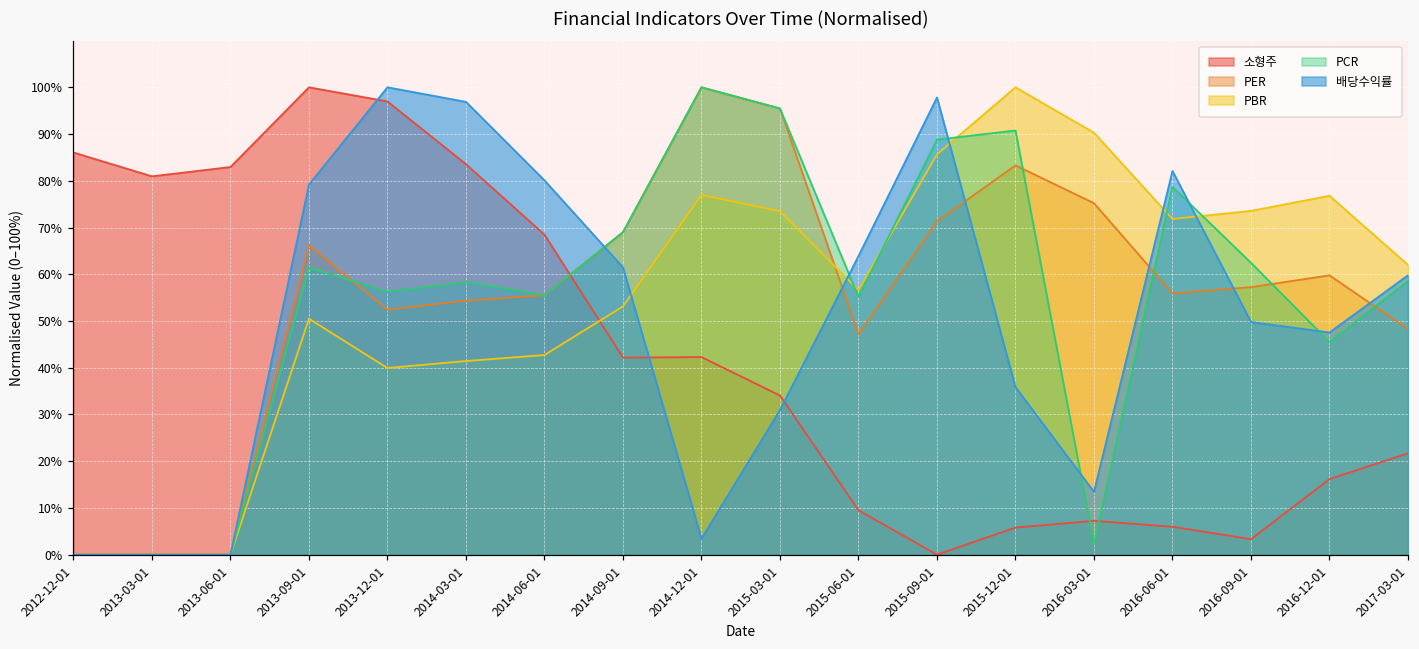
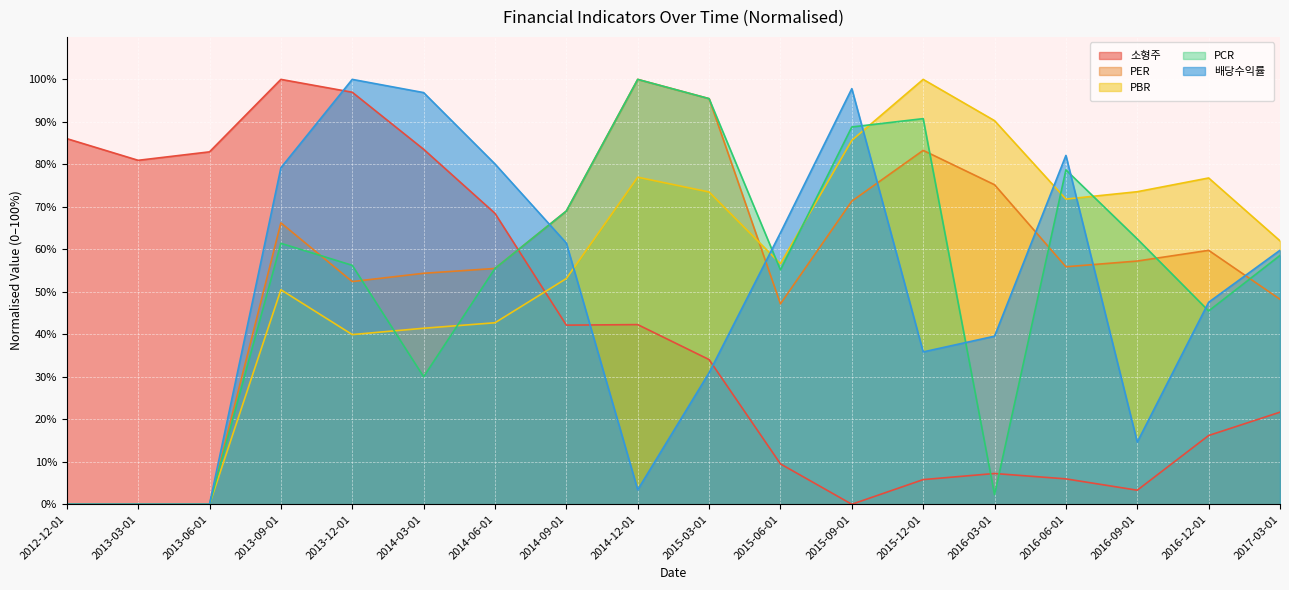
PCR, 2014-03-01: 58% -> 30%
배당수익률, 2016-03-01: 13% -> 40%
배당수익률, 2016-09-01: 50% -> 15%
